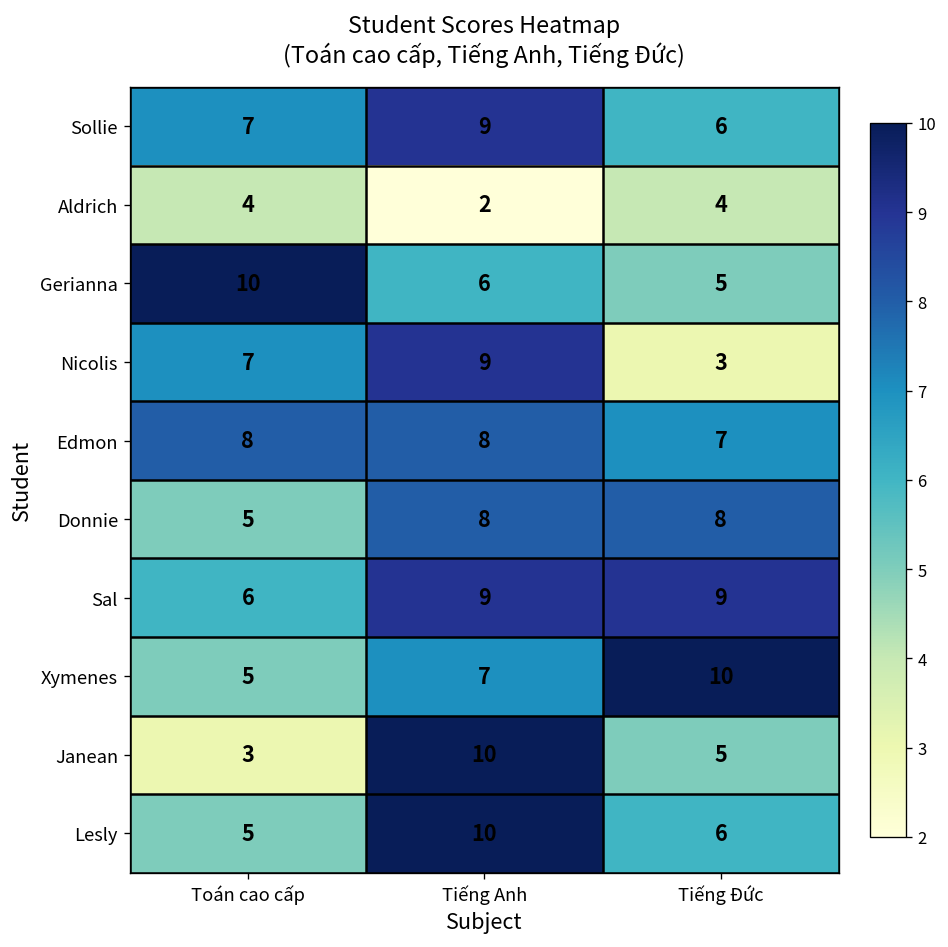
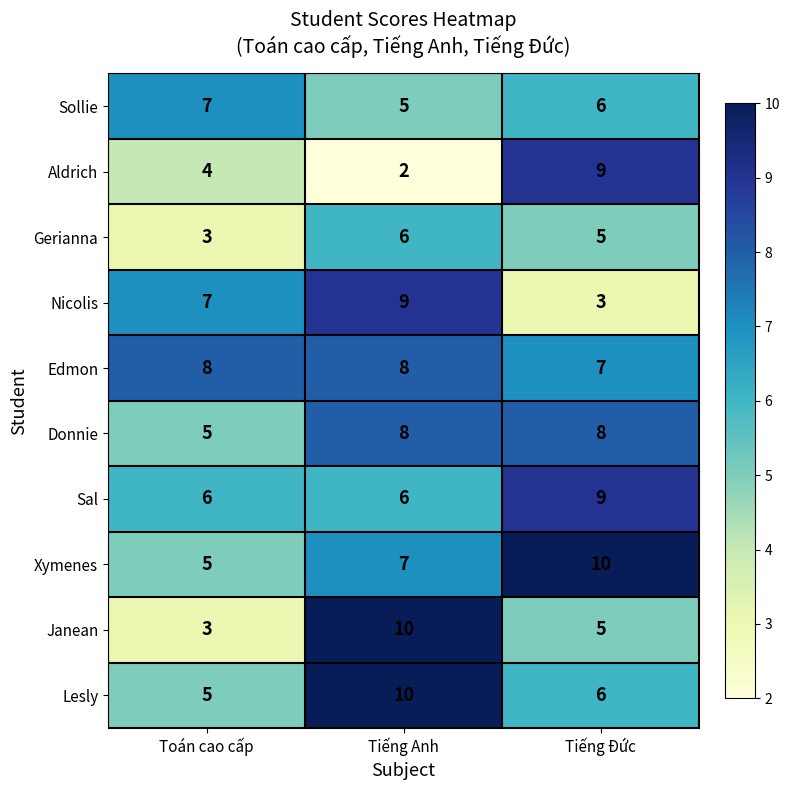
Sollie, Tiếng Anh: 9 -> 5
Aldrich, Tiếng Đức: 4 -> 9
Gerianna, Toán cao cấp: 10 -> 3
Sal, Tiếng Anh: 9 -> 6
